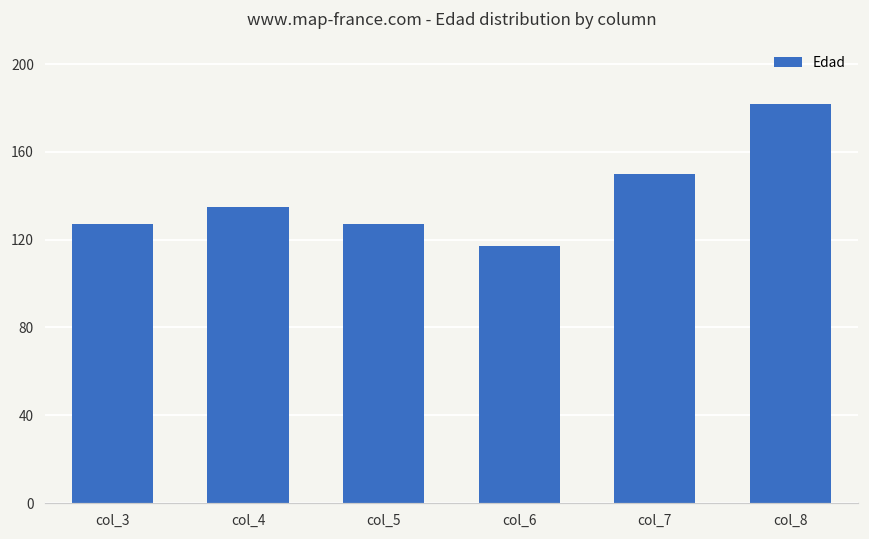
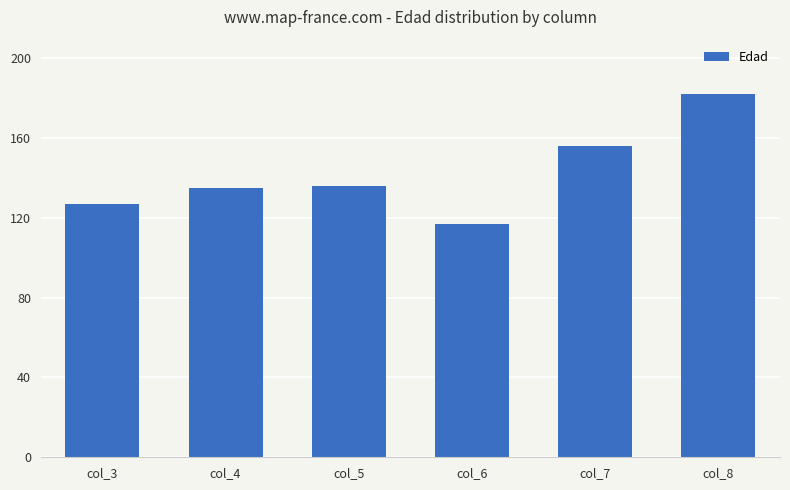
col_5: 127 -> 136
col_7: 150 -> 156
